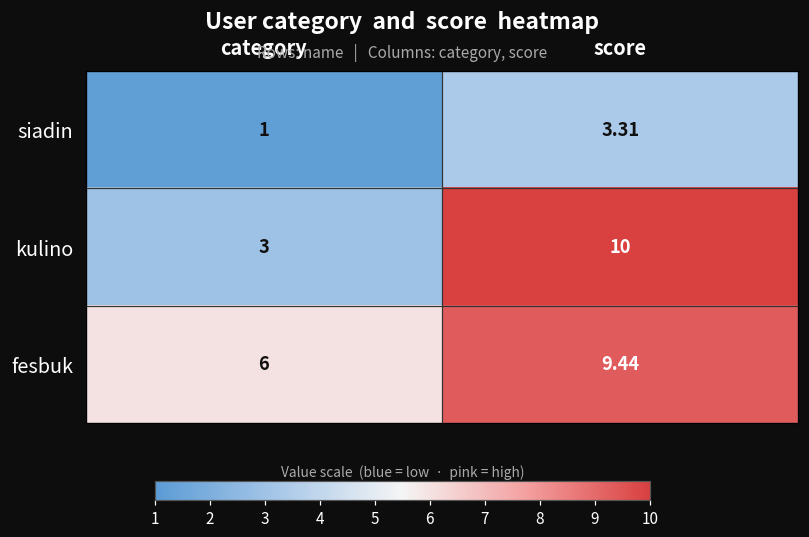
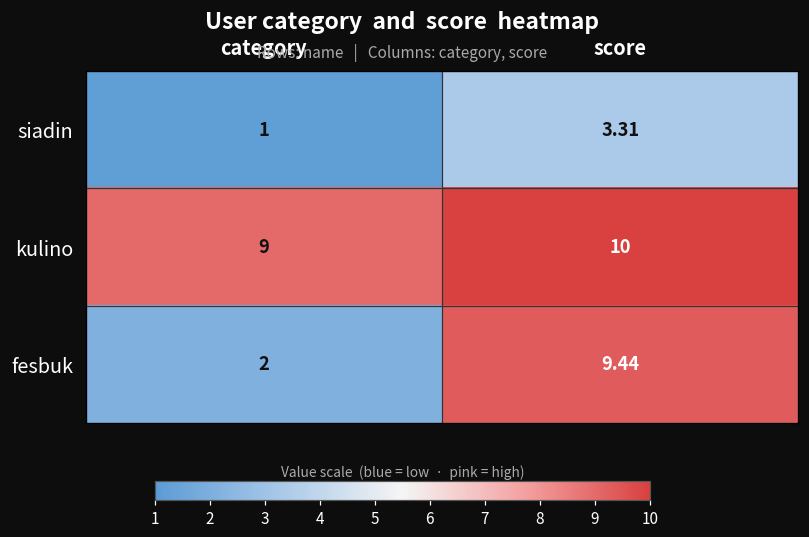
kulino, category: 3 -> 9
fesbuk, category: 6 -> 2
